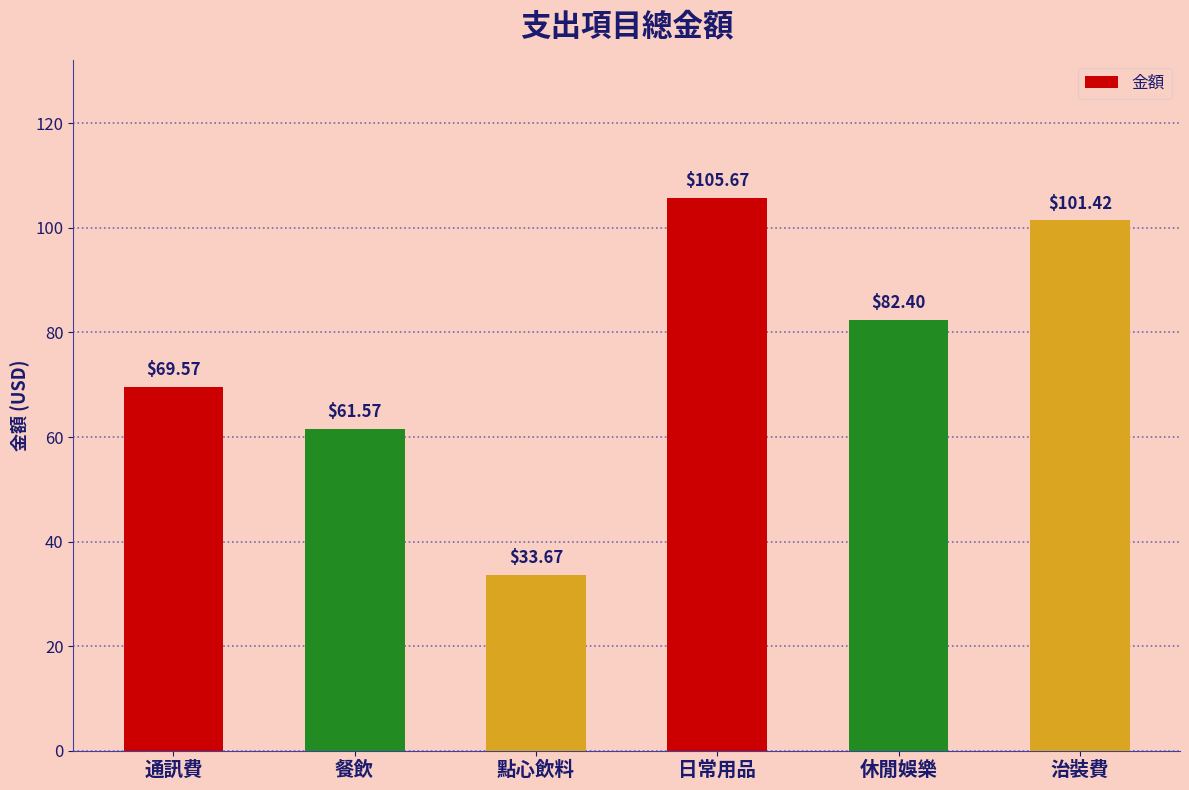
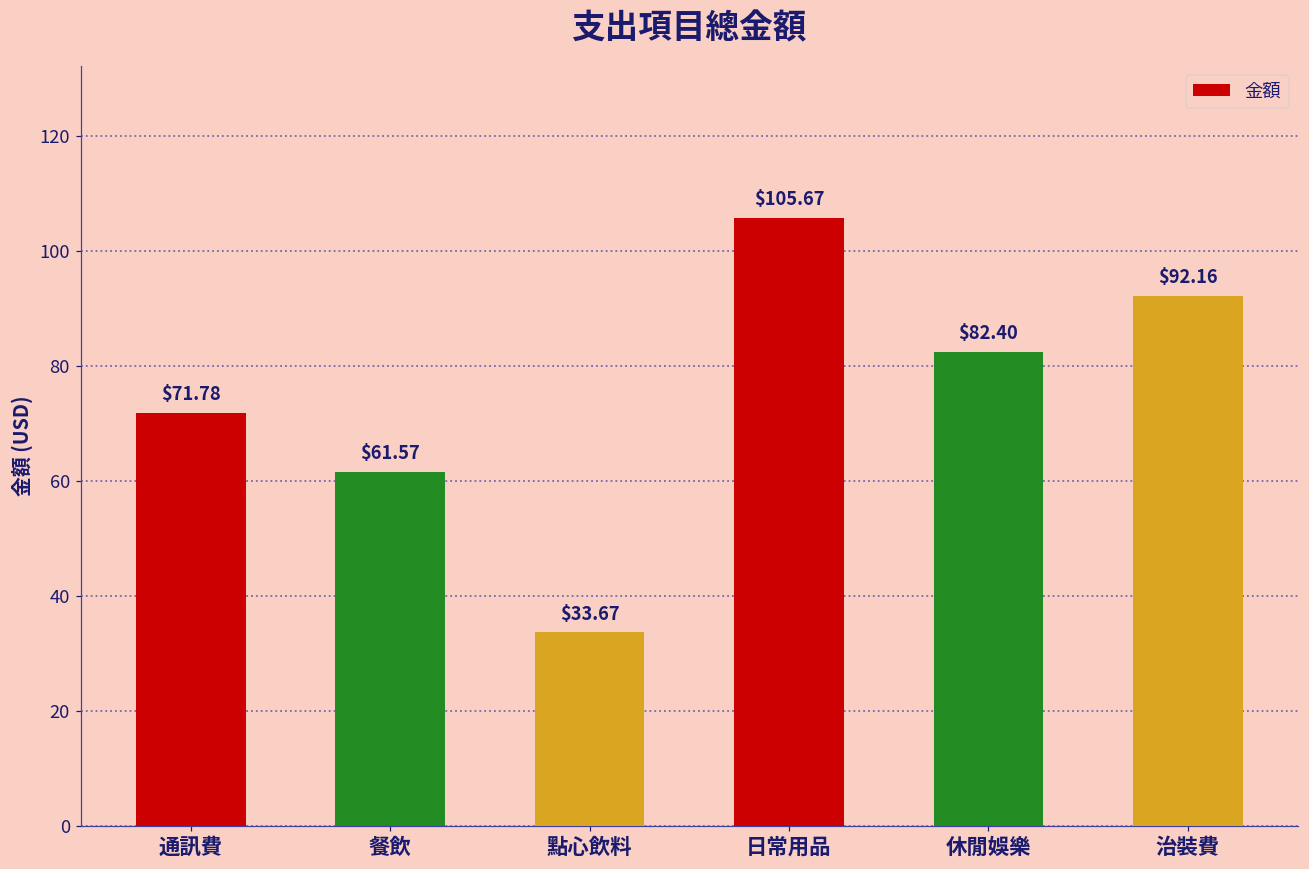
通訊費: $69.57 -> $71.78
治裝費: $101.42 -> $92.16
